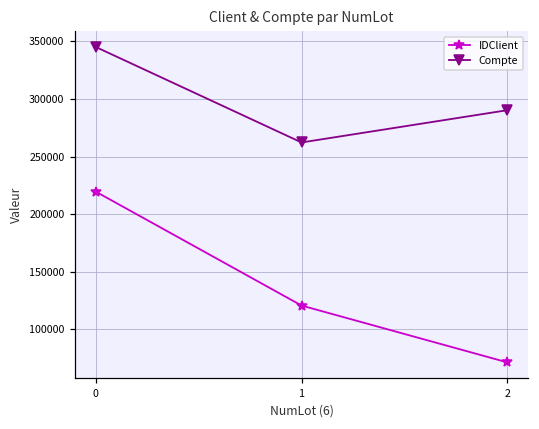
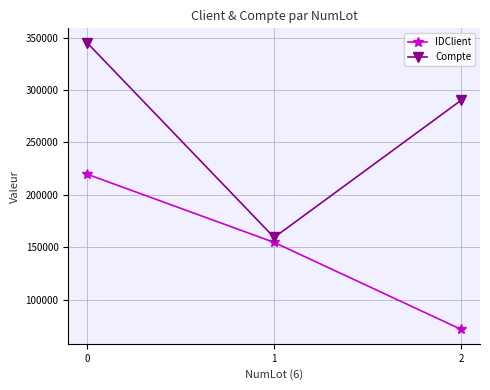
IDClient, 1: 121000 -> 155000
Compte, 1: 262000 -> 159000
